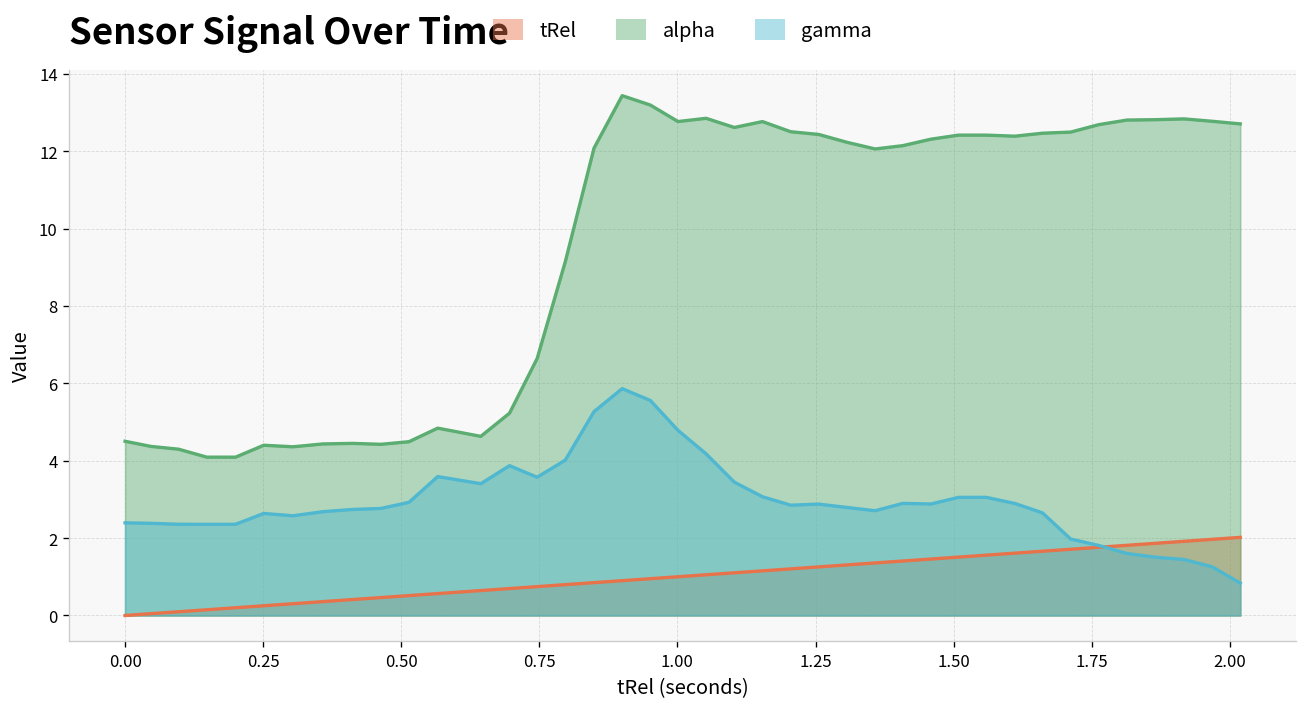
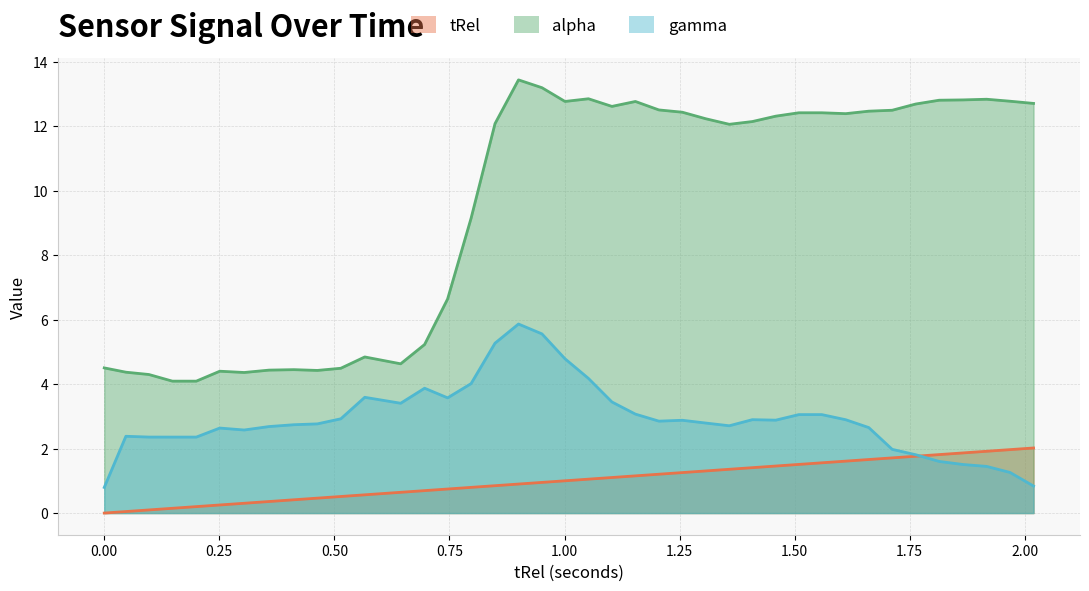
gamma, 0.00: 2.4 -> 0.8
